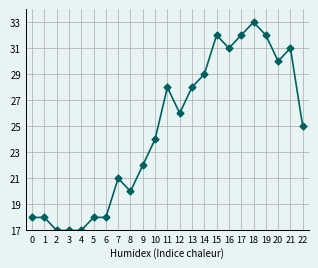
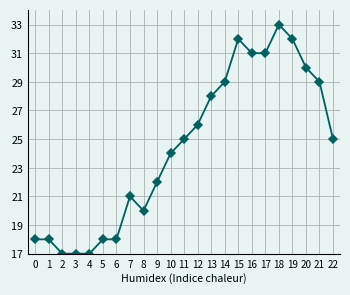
11: 28 -> 25
17: 32 -> 31
21: 31 -> 29
